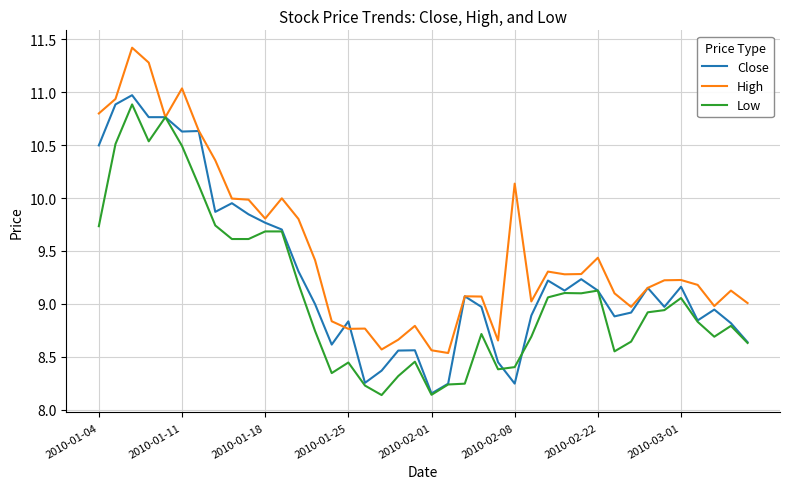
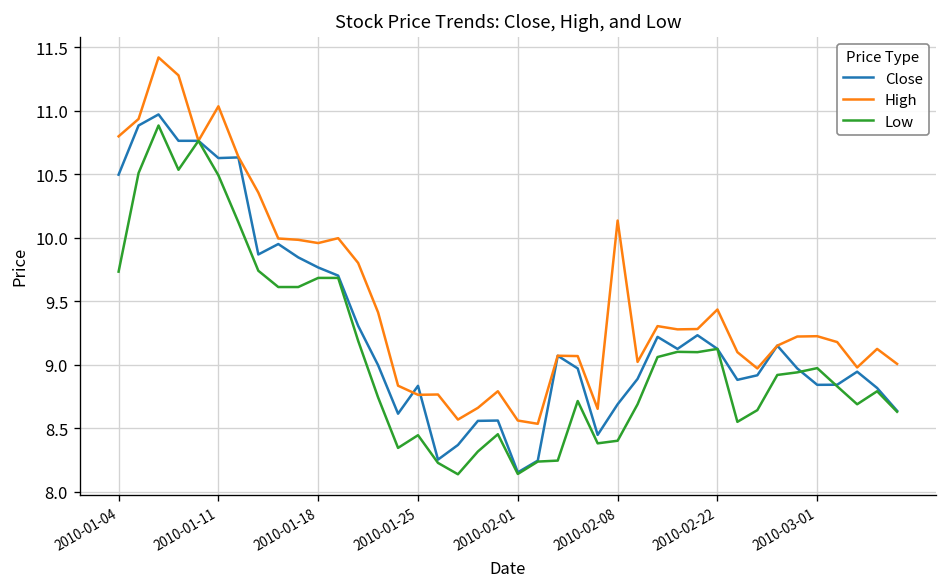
High, 2010-01-18: 9.81 -> 9.96
Close, 2010-02-08: 8.25 -> 8.69
Close, 2010-03-01: 9.16 -> 8.84
Low, 2010-03-01: 9.06 -> 8.97
